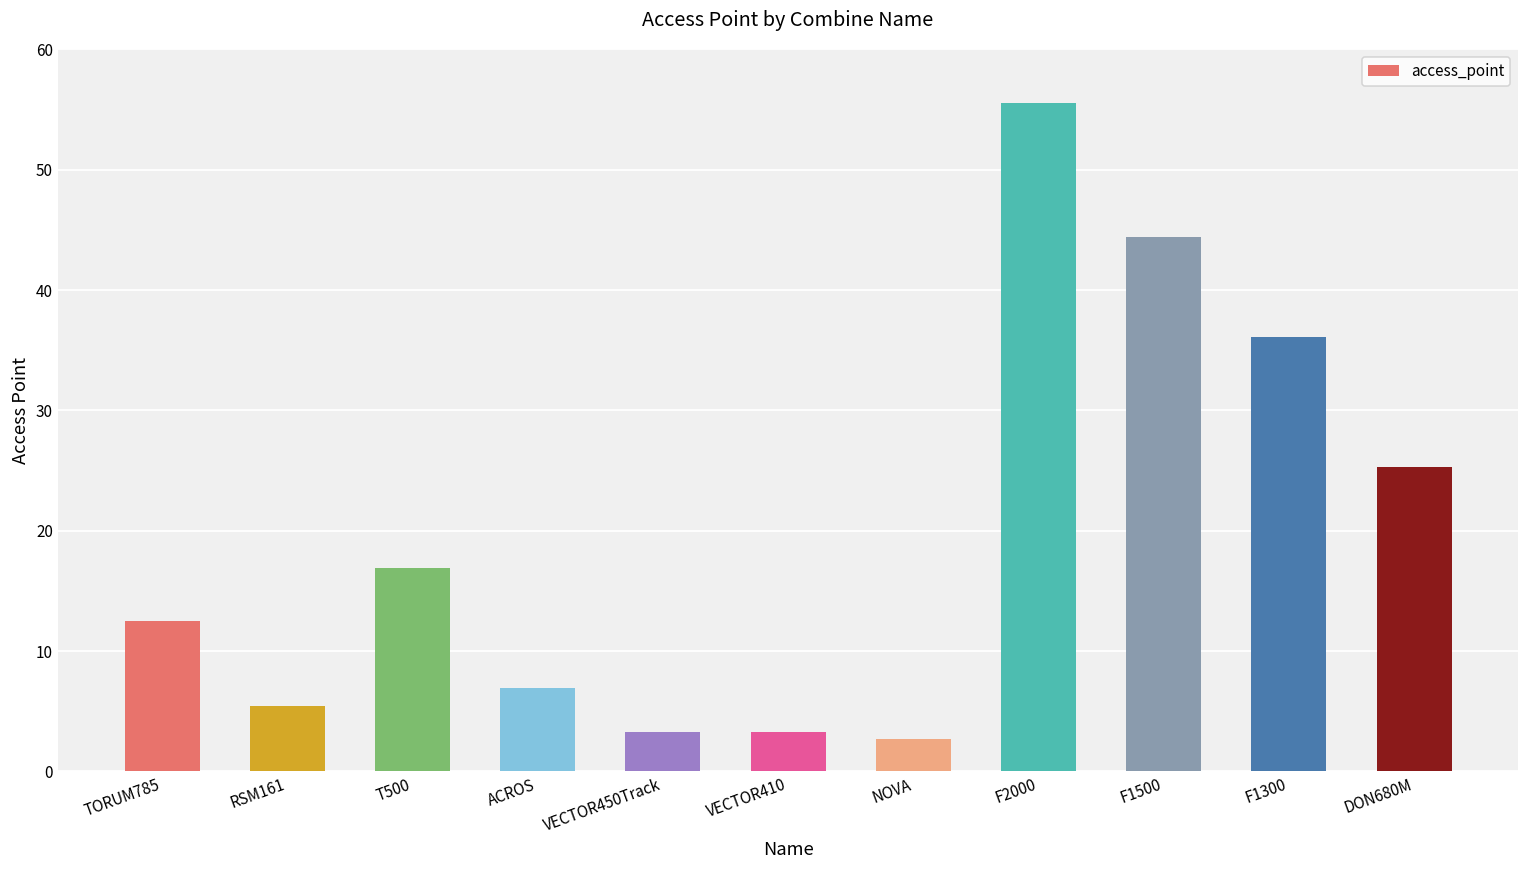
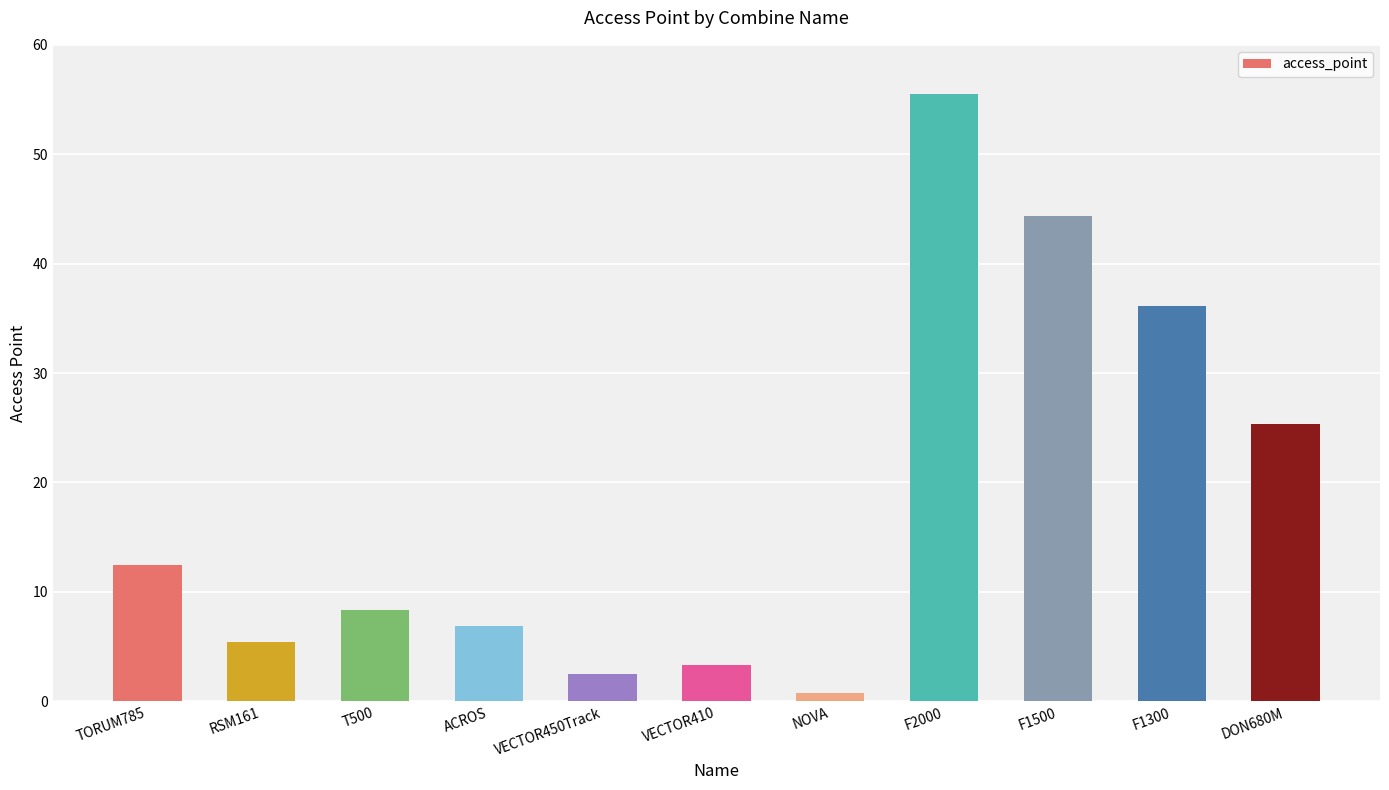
T500: 16.9 -> 8.3
VECTOR450Track: 3.3 -> 2.5
NOVA: 2.7 -> 0.8
